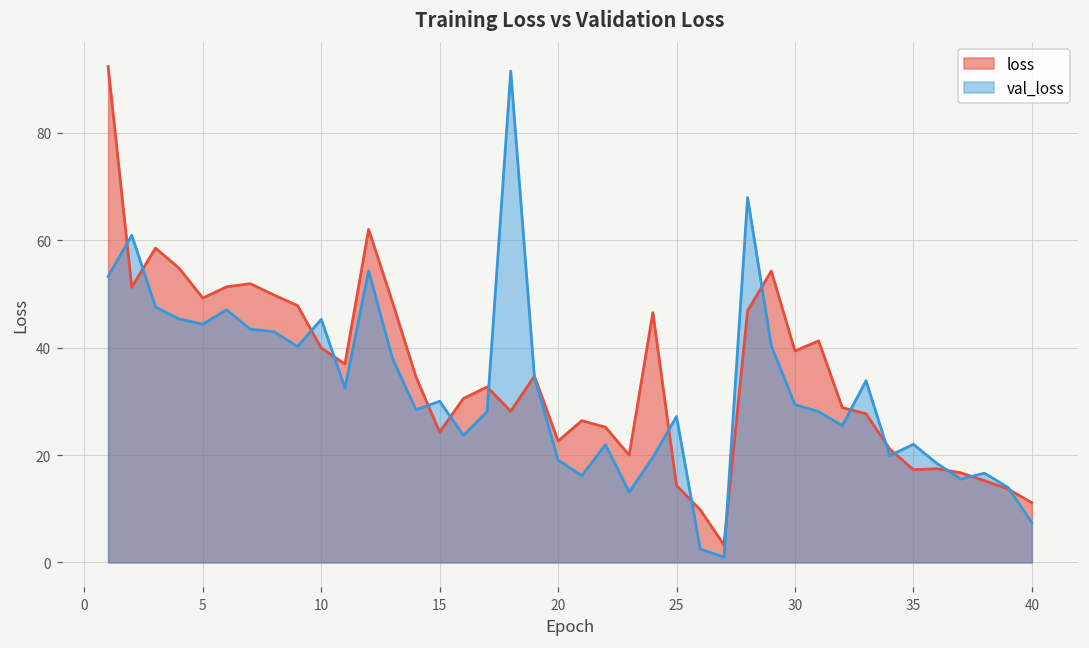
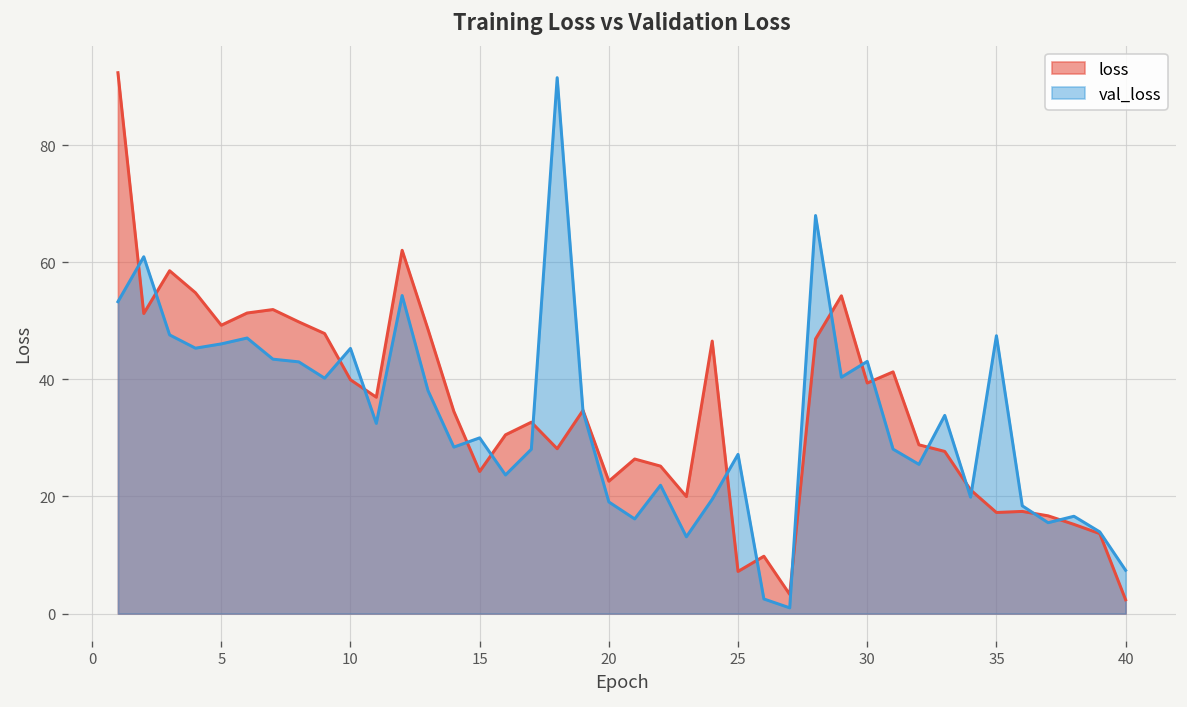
val_loss, 5: 44 -> 46
loss, 25: 14 -> 7
val_loss, 30: 29 -> 43
val_loss, 35: 22 -> 47
loss, 40: 11 -> 2
